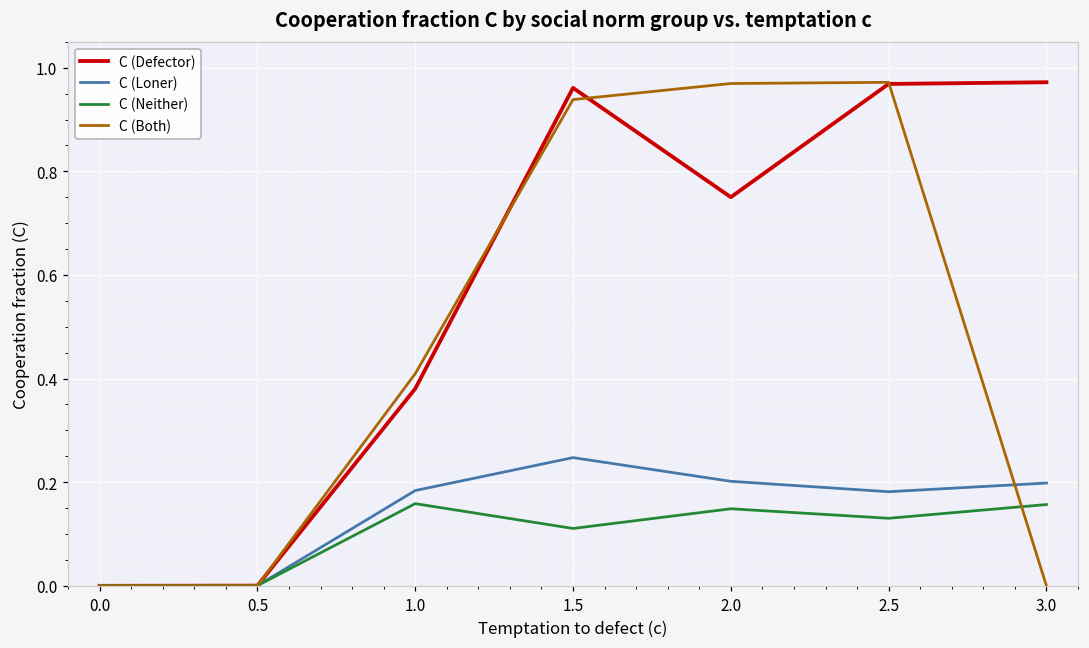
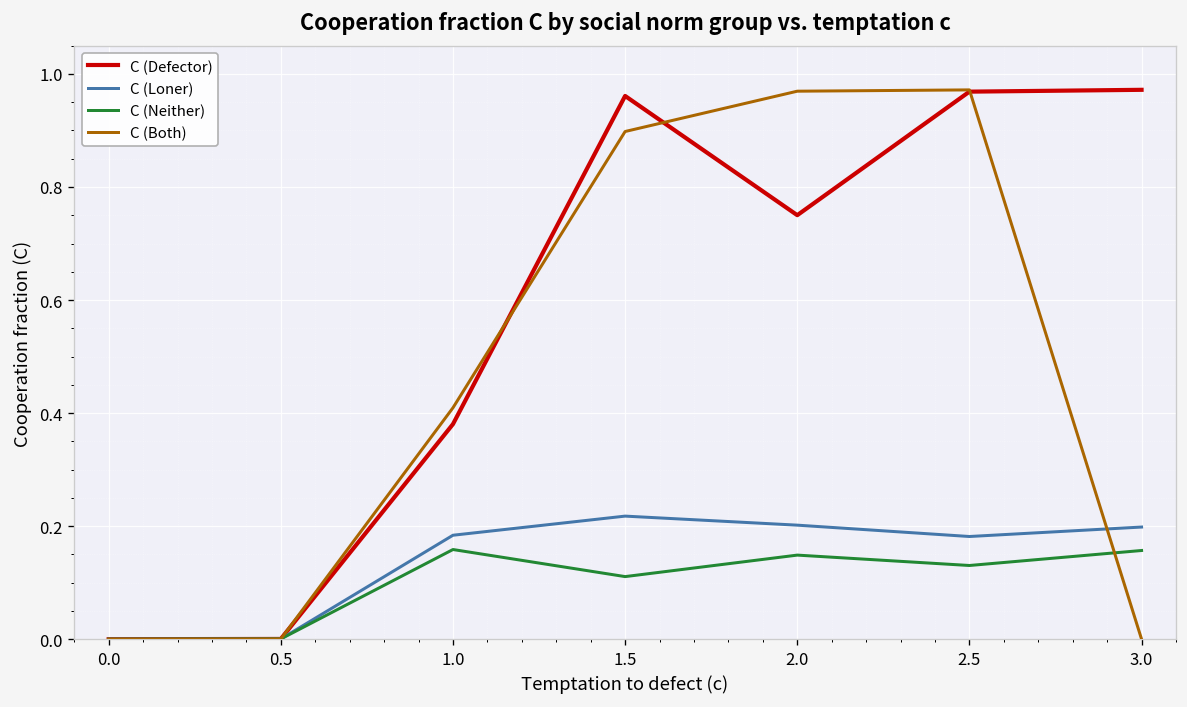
C (Loner), 1.5: 0.25 -> 0.22
C (Both), 1.5: 0.94 -> 0.90
